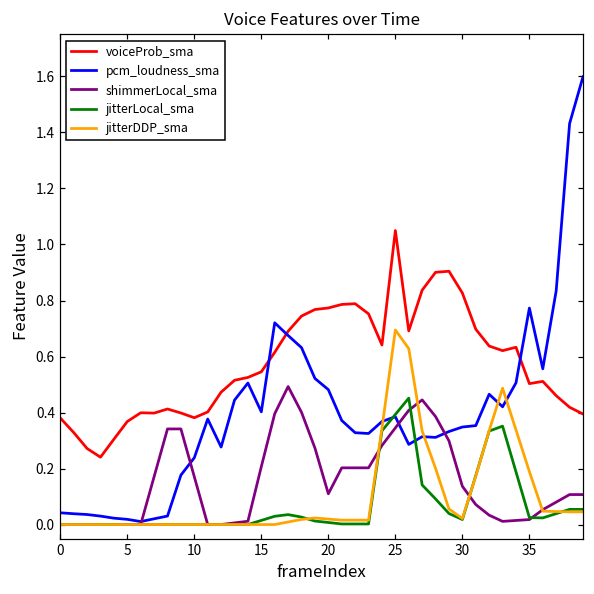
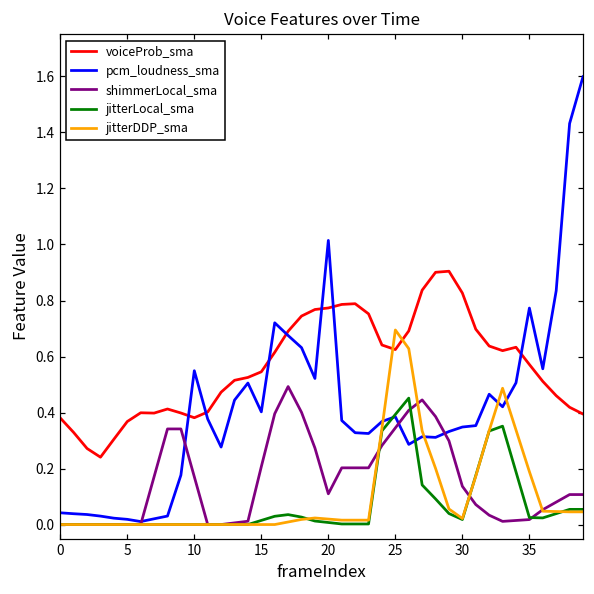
pcm_loudness_sma, 10: 0.24 -> 0.55
pcm_loudness_sma, 20: 0.48 -> 1.01
voiceProb_sma, 25: 1.05 -> 0.62
voiceProb_sma, 35: 0.50 -> 0.57
